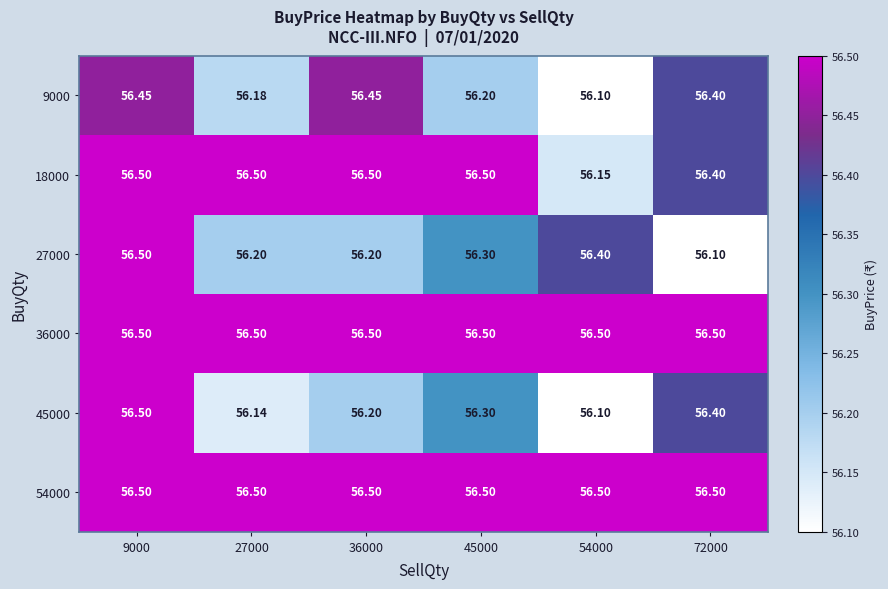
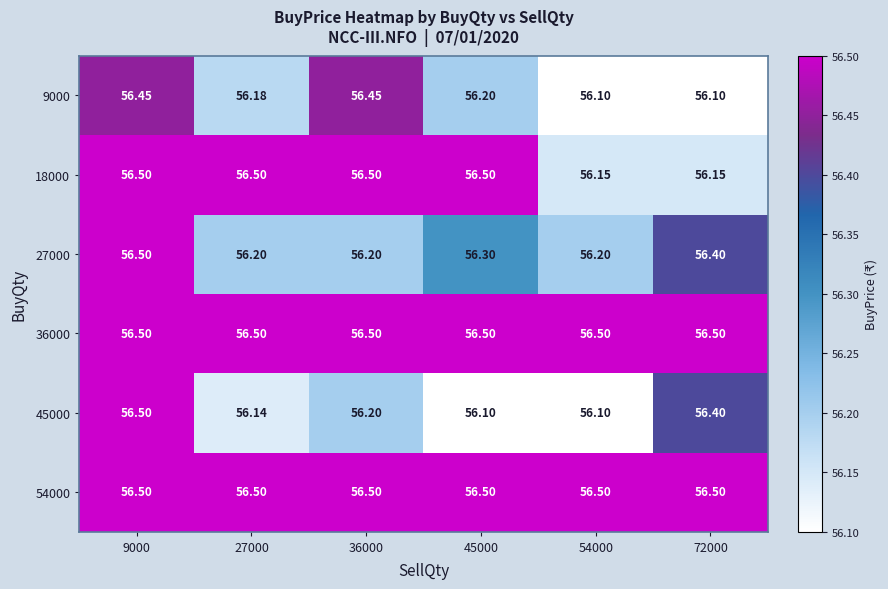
9000, 72000: 56.40 -> 56.10
18000, 72000: 56.40 -> 56.15
27000, 54000: 56.40 -> 56.20
27000, 72000: 56.10 -> 56.40
45000, 45000: 56.30 -> 56.10
